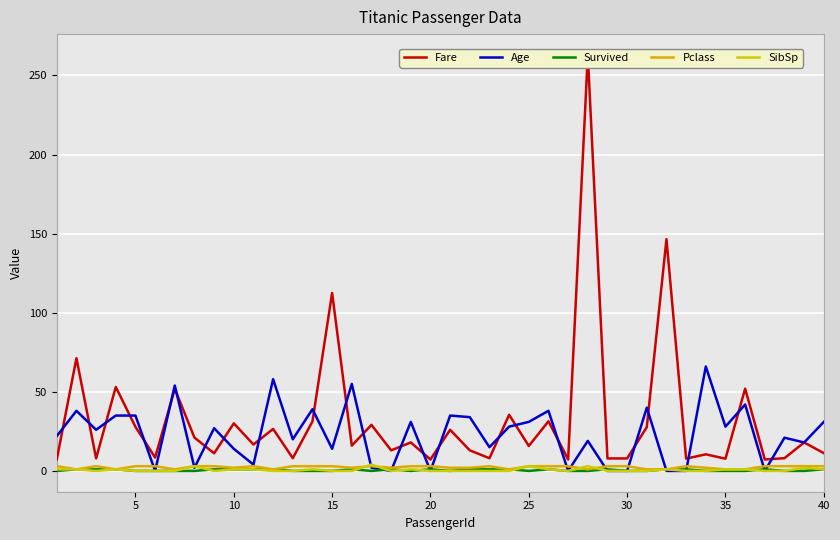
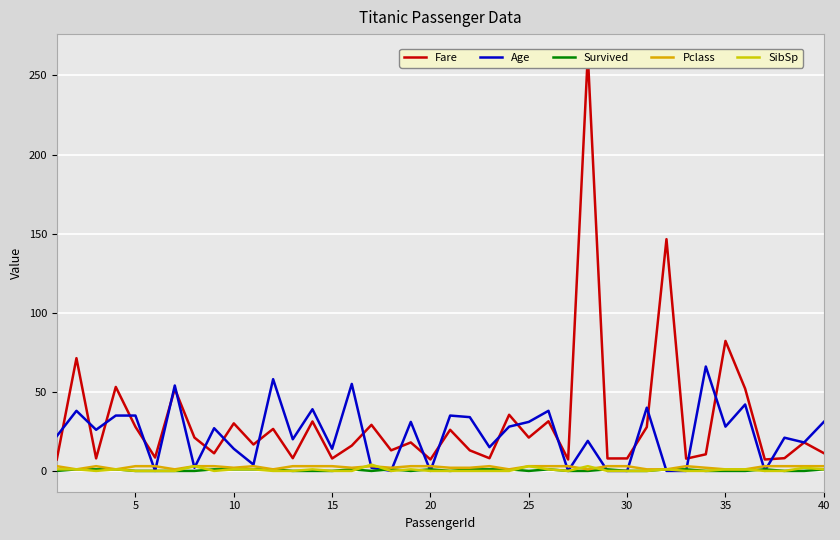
Fare, 15: 113 -> 8
Fare, 25: 16 -> 21
Fare, 35: 8 -> 82
